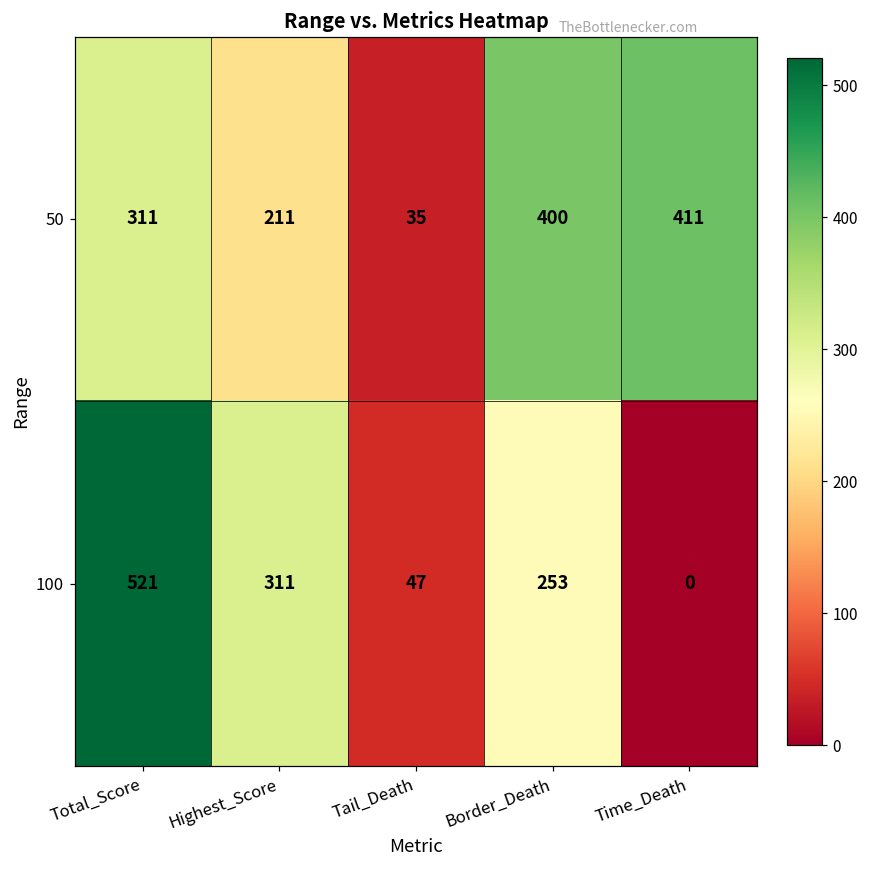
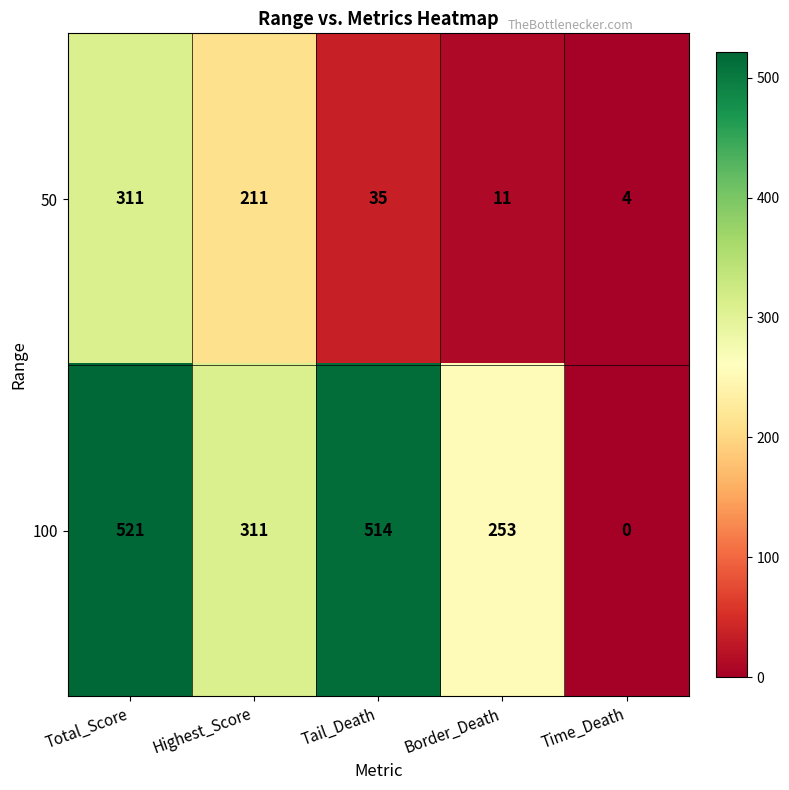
50, Border_Death: 400 -> 11
50, Time_Death: 411 -> 4
100, Tail_Death: 47 -> 514
